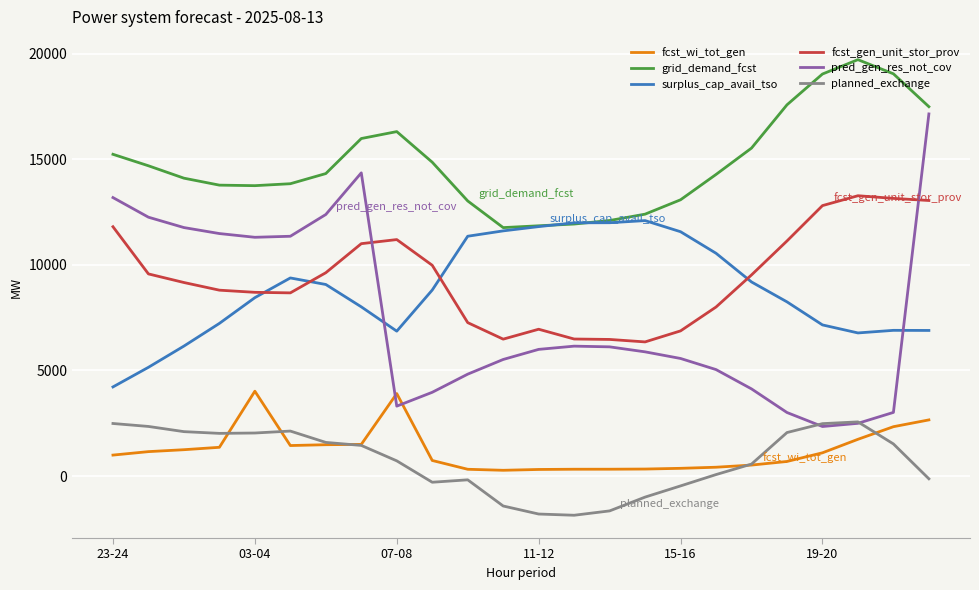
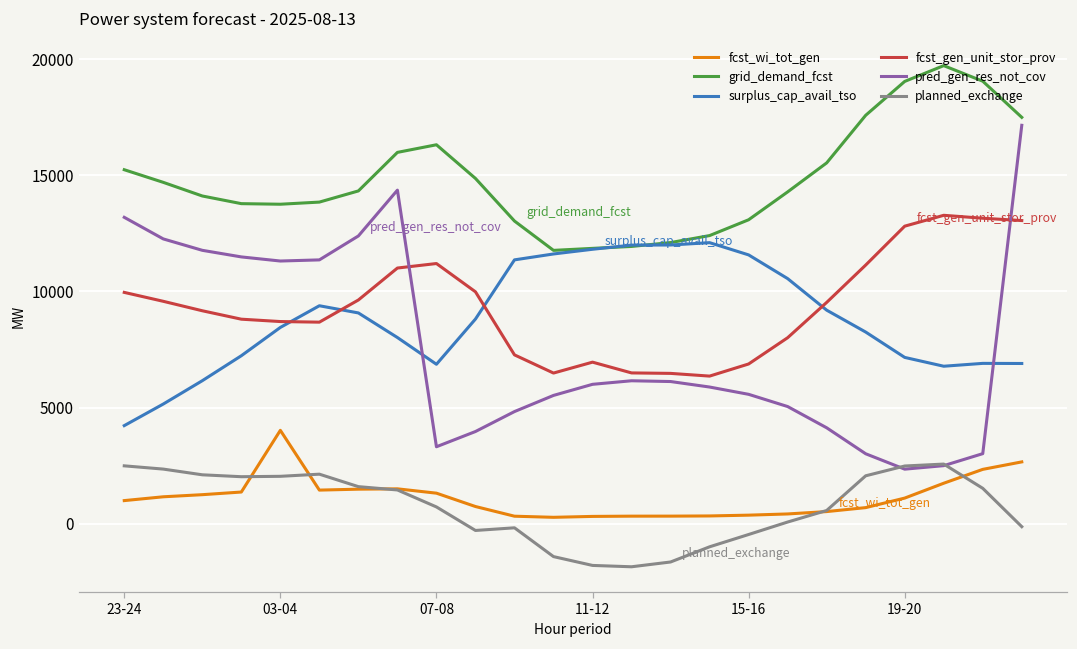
fcst_gen_unit_stor_prov, 23-24: 11800 -> 10000
fcst_wi_tot_gen, 07-08: 3900 -> 1300
